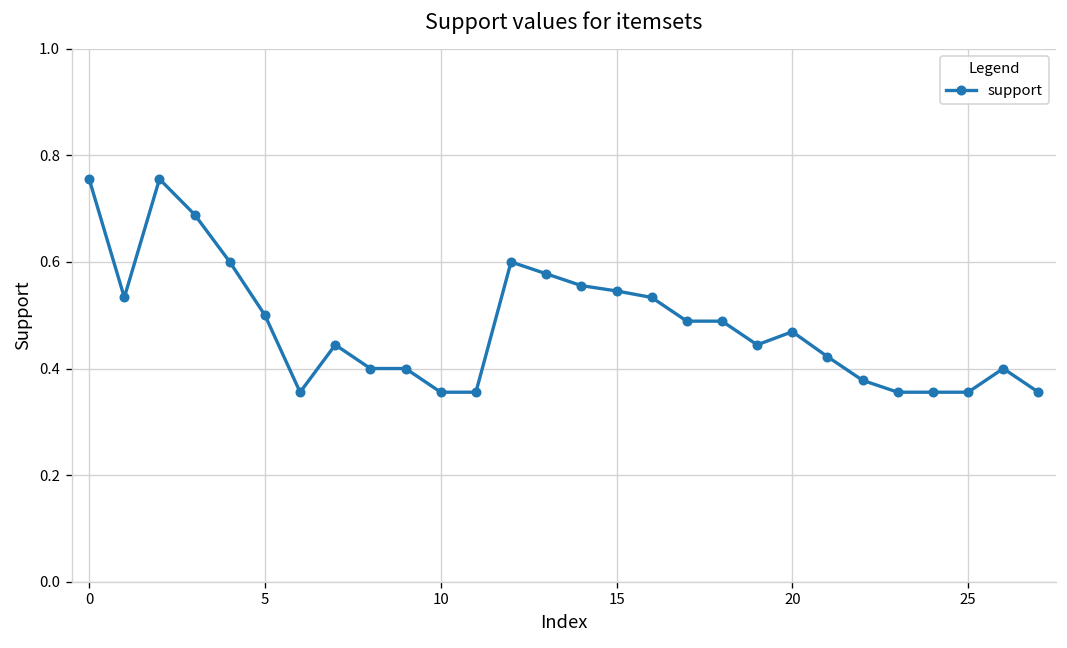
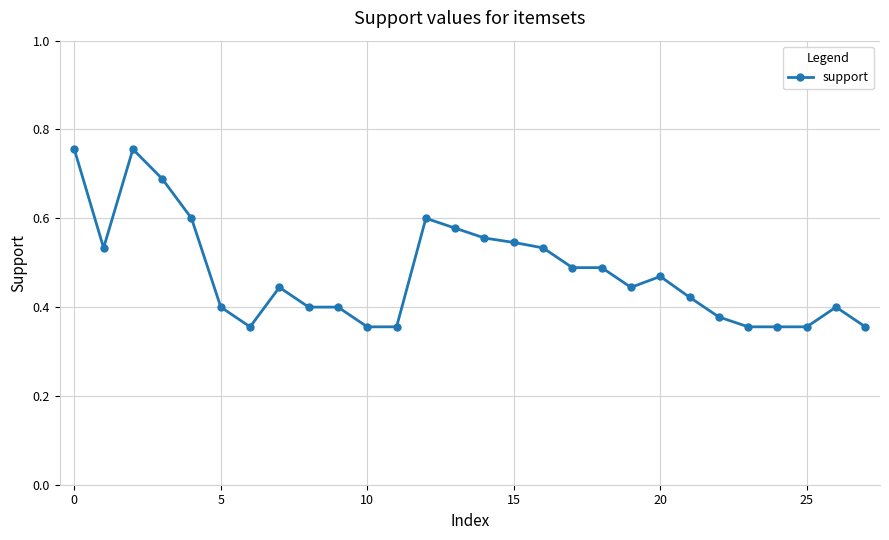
5: 0.5 -> 0.4
